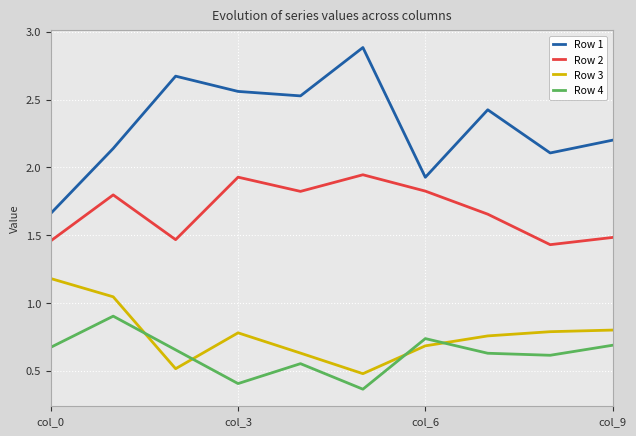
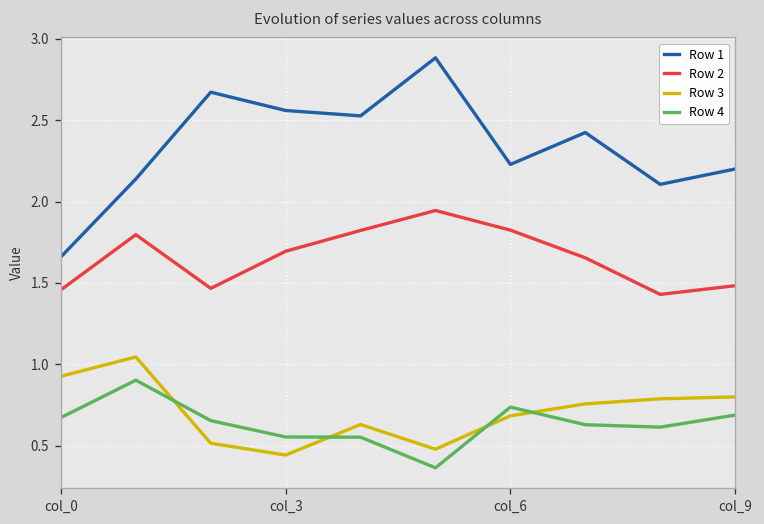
Row 3, col_0: 1.18 -> 0.93
Row 2, col_3: 1.93 -> 1.69
Row 3, col_3: 0.78 -> 0.44
Row 4, col_3: 0.40 -> 0.55
Row 1, col_6: 1.93 -> 2.23
